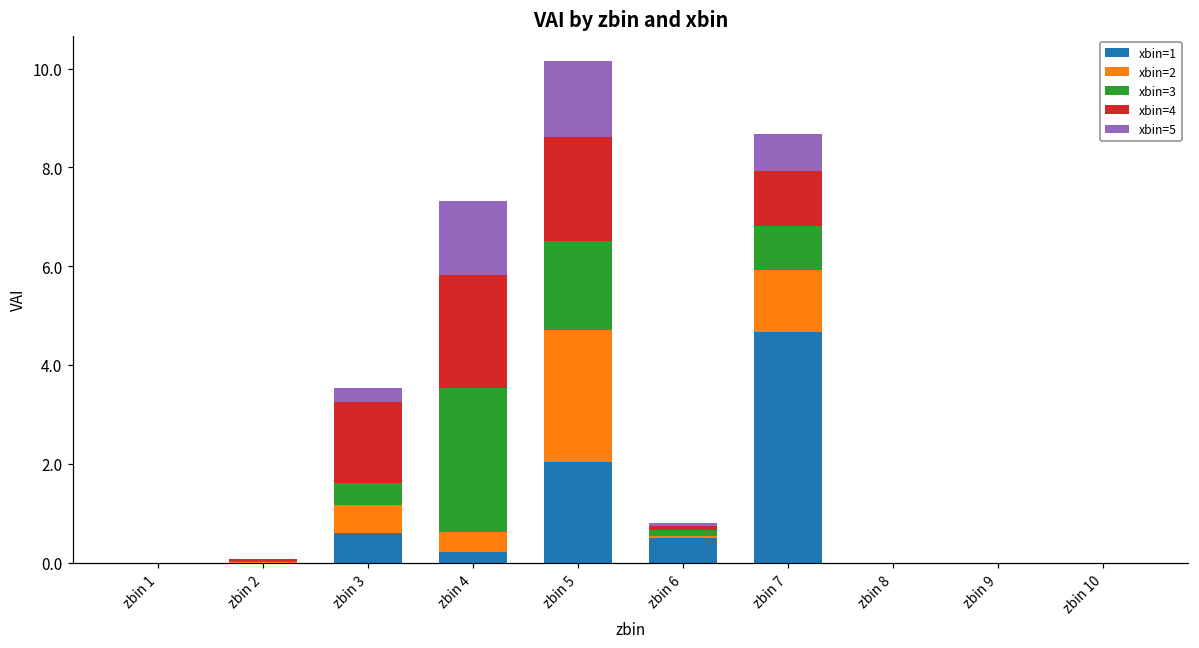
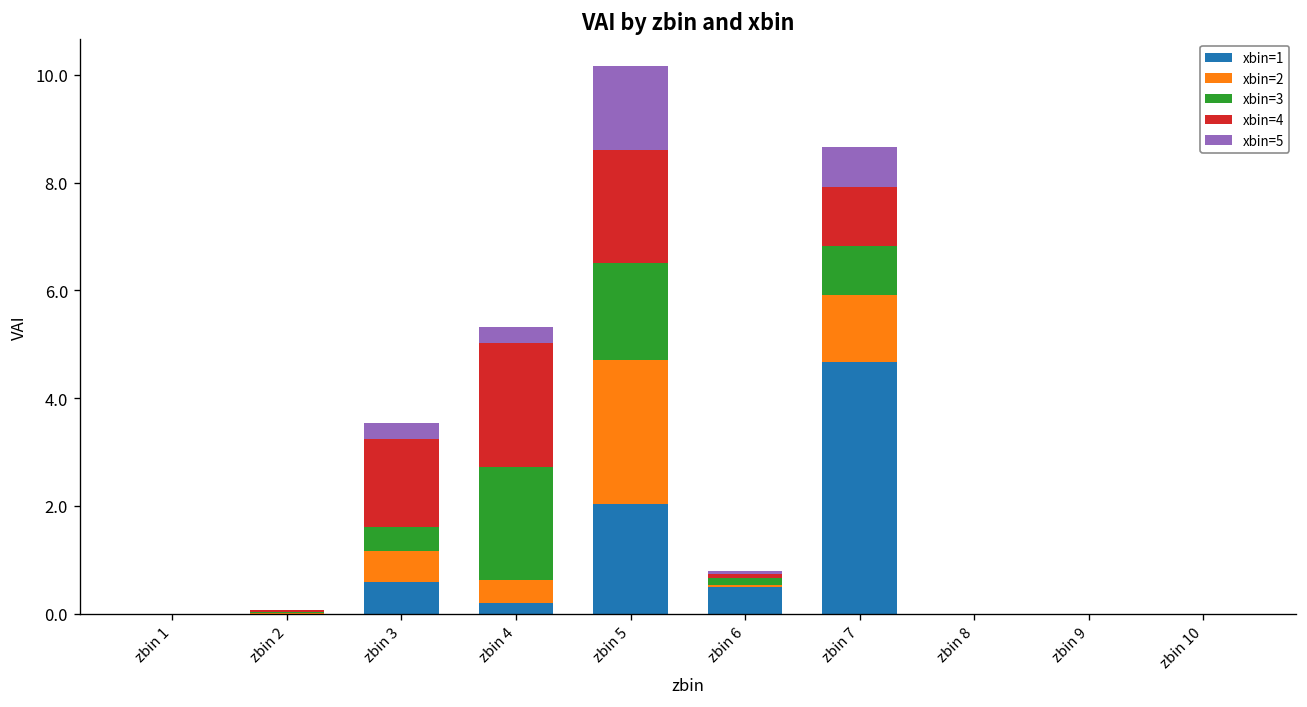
xbin=3, zbin 4: 2.9 -> 2.1
xbin=5, zbin 4: 1.5 -> 0.3
